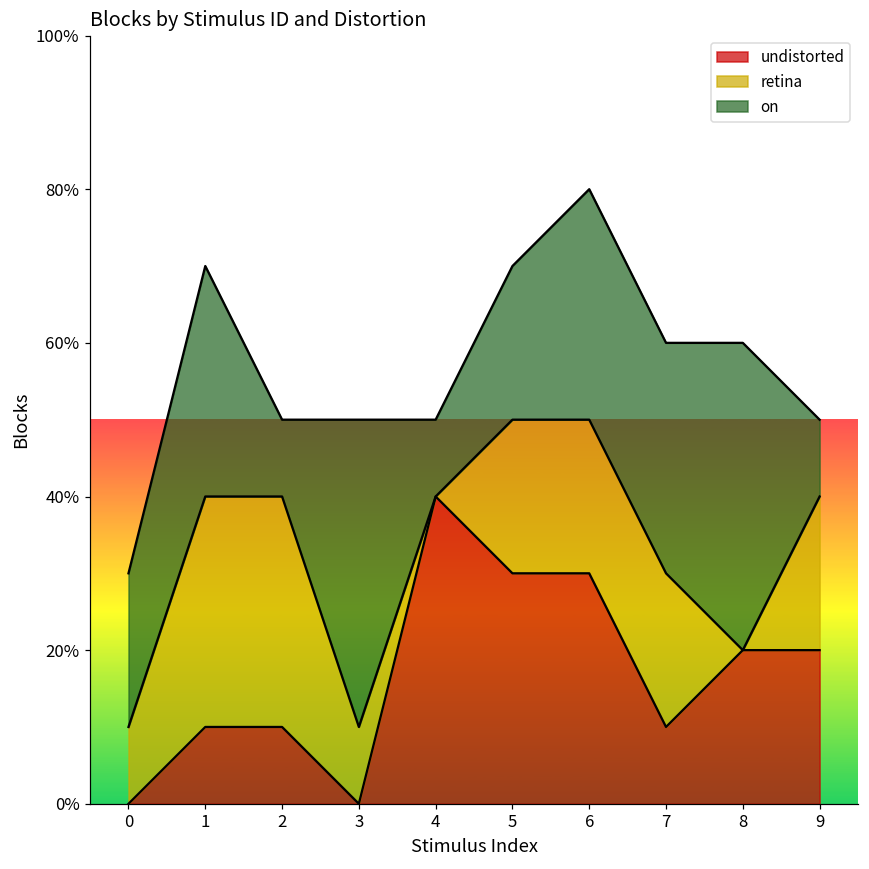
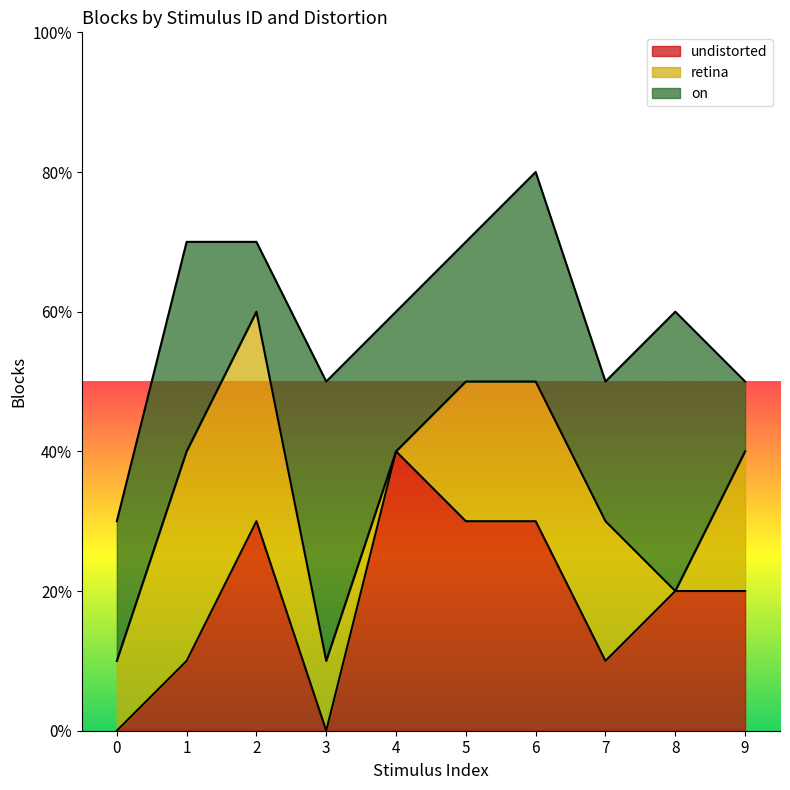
undistorted, 2: 10% -> 30%
on, 4: 10% -> 20%
on, 7: 30% -> 20%
